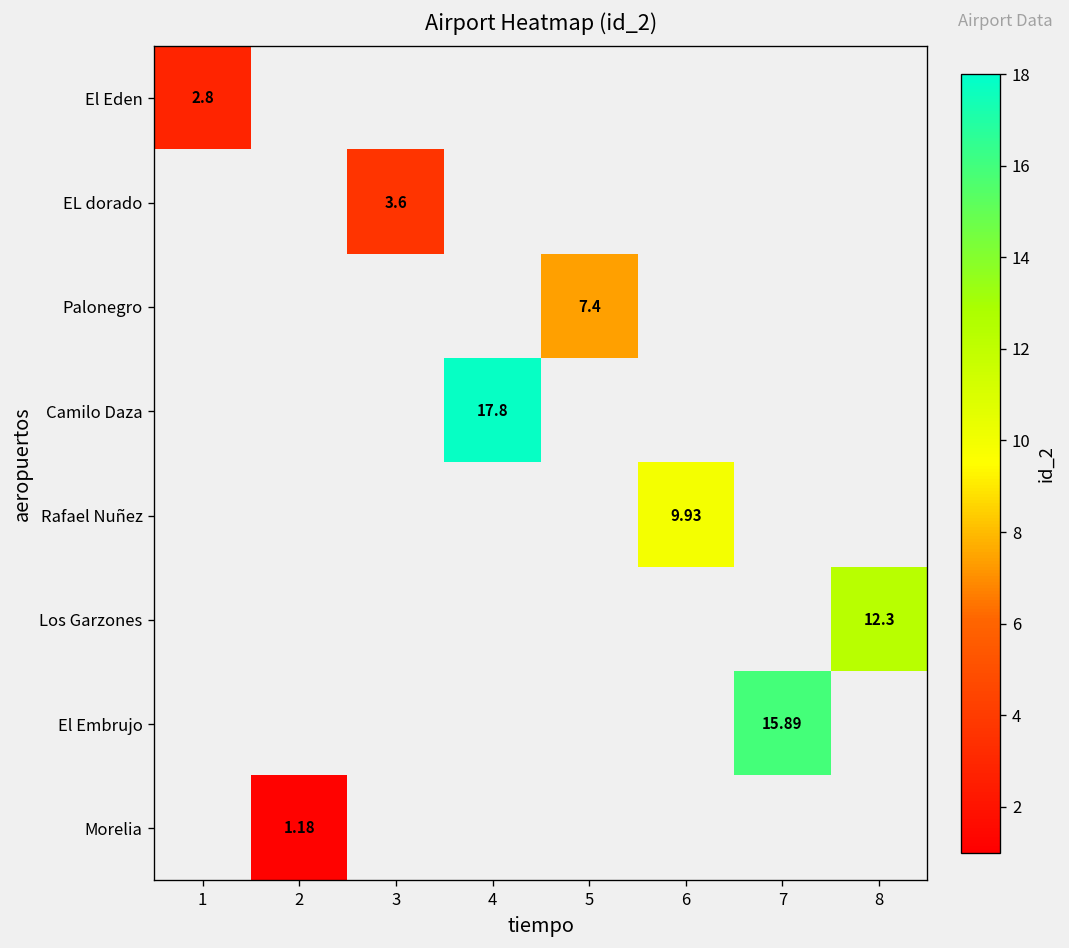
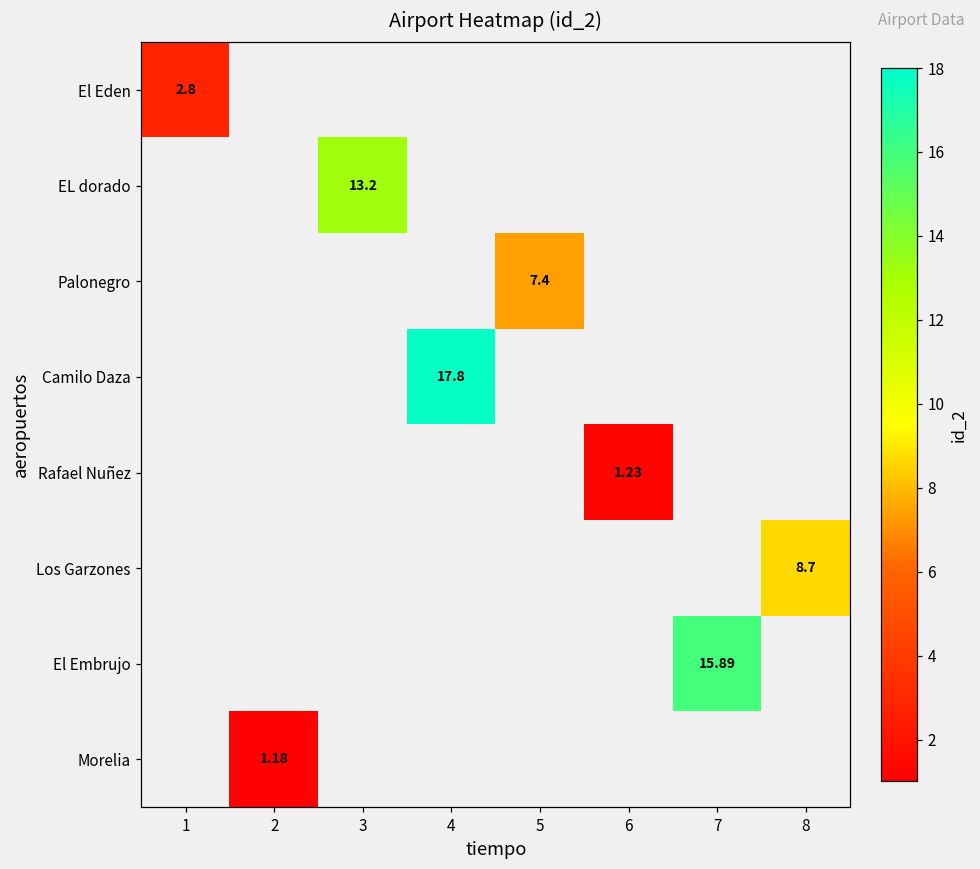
EL dorado, 3: 3.6 -> 13.2
Rafael Nuñez, 6: 9.93 -> 1.23
Los Garzones, 8: 12.3 -> 8.7
